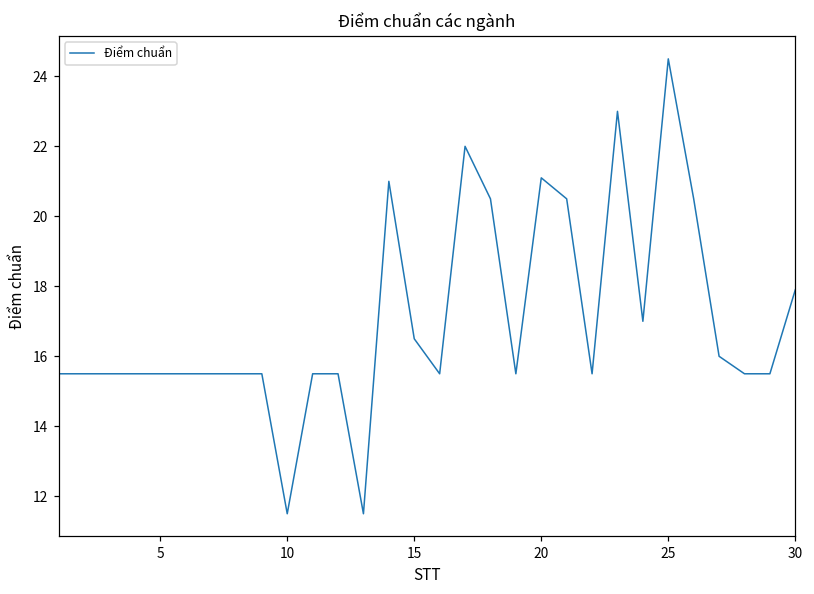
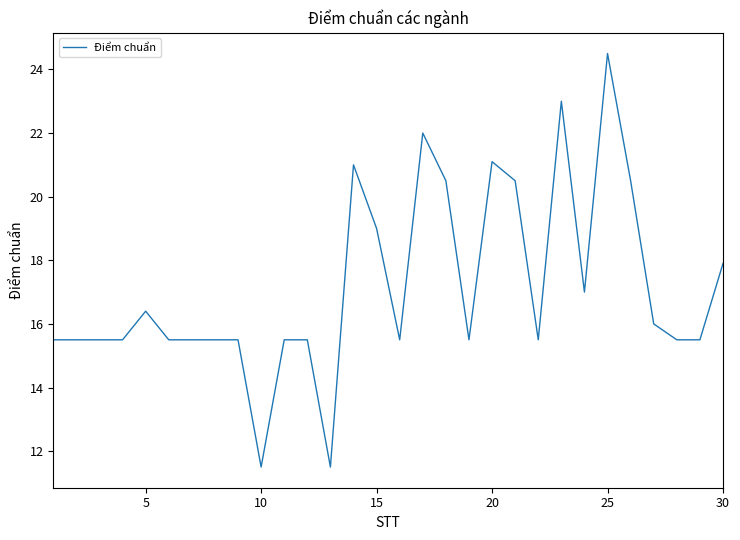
5: 15.5 -> 16.4
15: 16.5 -> 19.0
